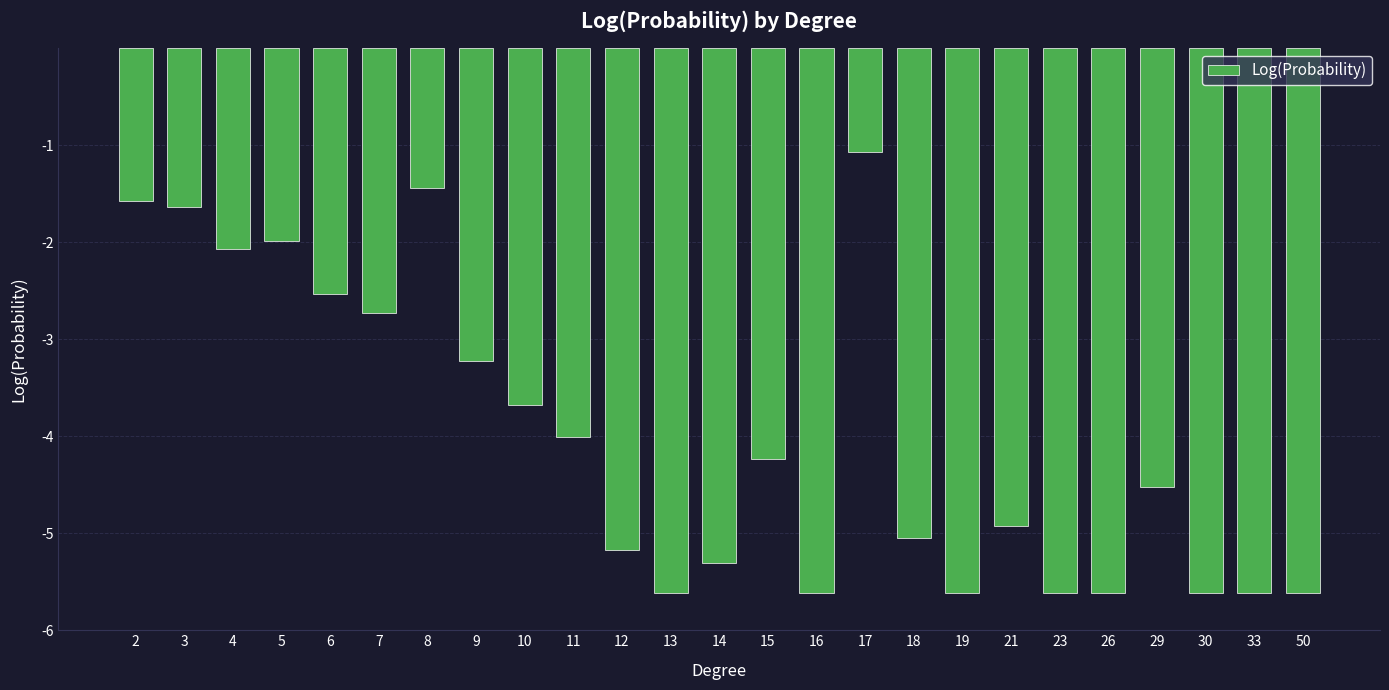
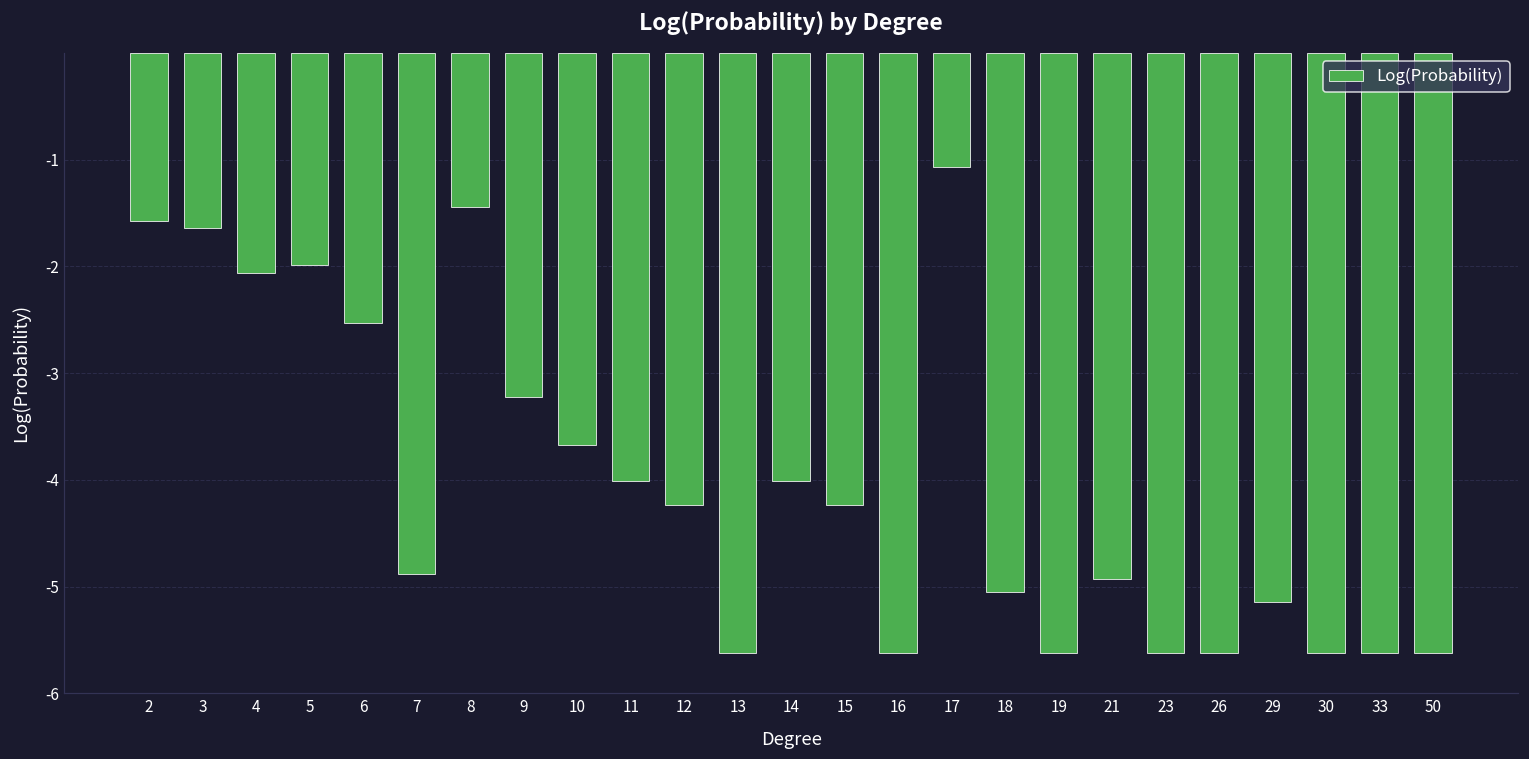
7: -2.7 -> -4.9
12: -5.2 -> -4.2
14: -5.3 -> -4.0
29: -4.5 -> -5.1
